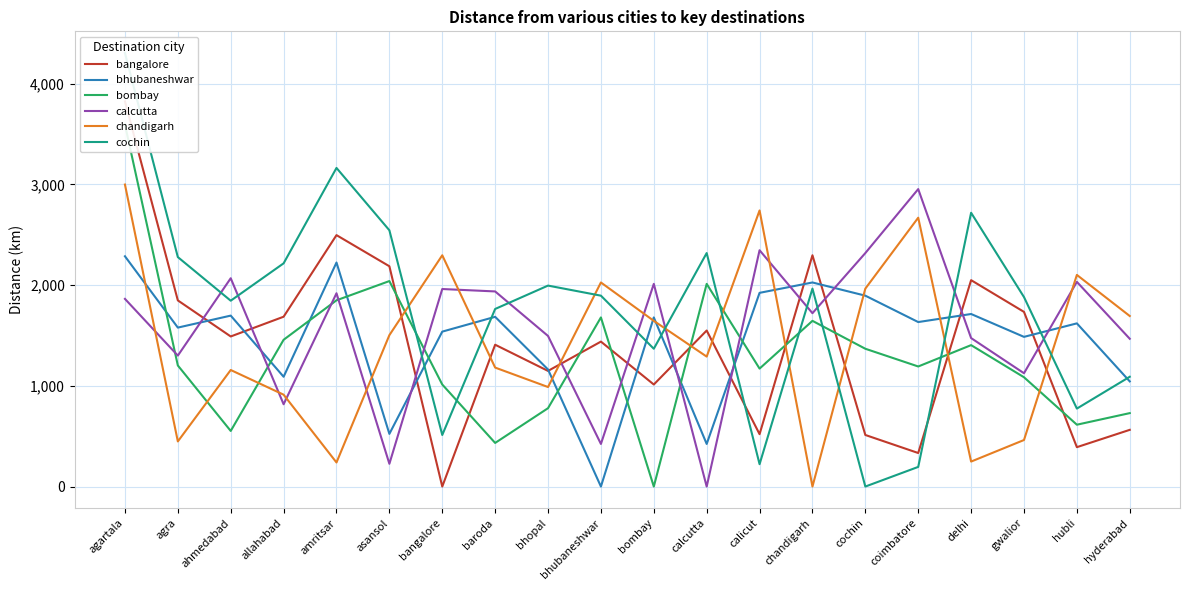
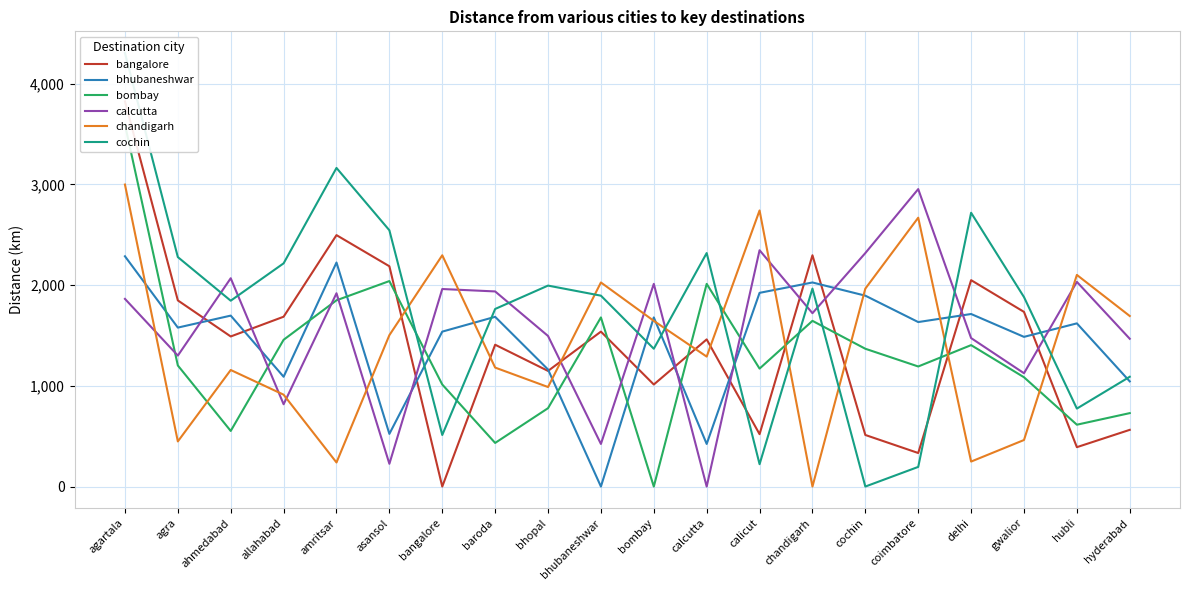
bangalore, bhubaneshwar: 1,440 -> 1,540
bangalore, calcutta: 1,550 -> 1,460
